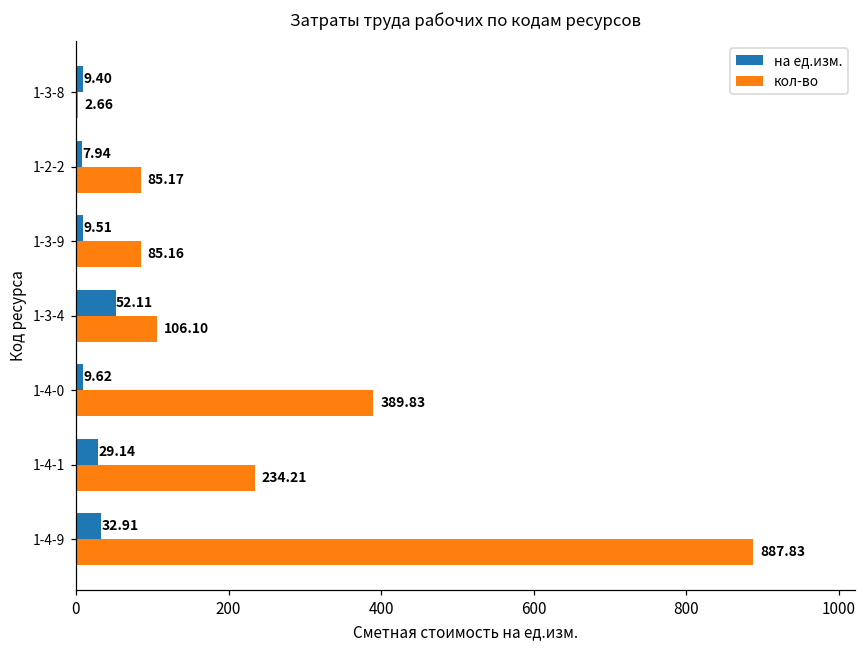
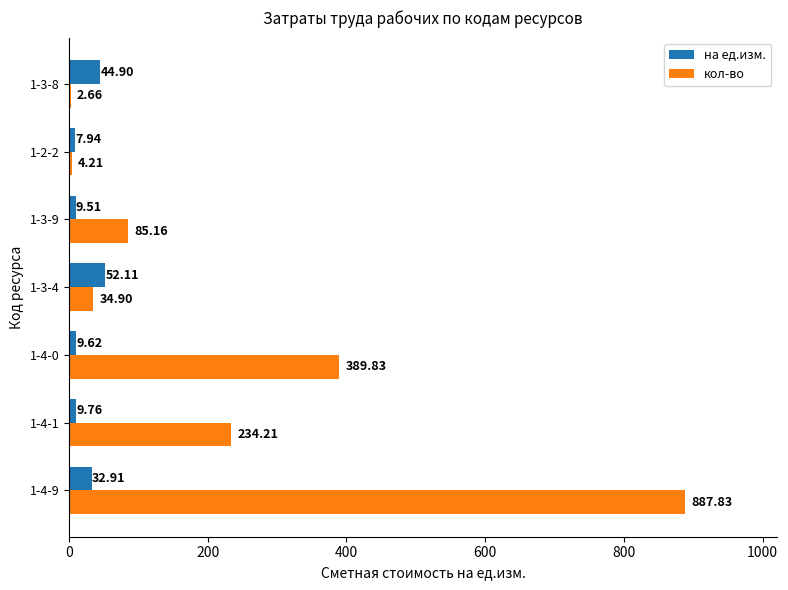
на ед.изм., 1-3-8: 9.40 -> 44.90
кол-во, 1-2-2: 85.17 -> 4.21
кол-во, 1-3-4: 106.10 -> 34.90
на ед.изм., 1-4-1: 29.14 -> 9.76
